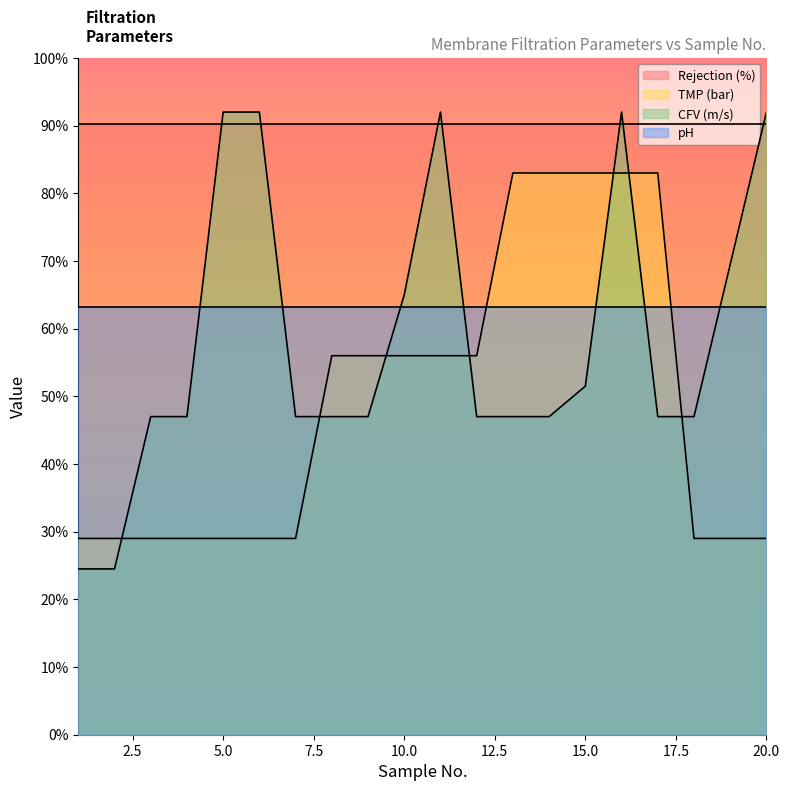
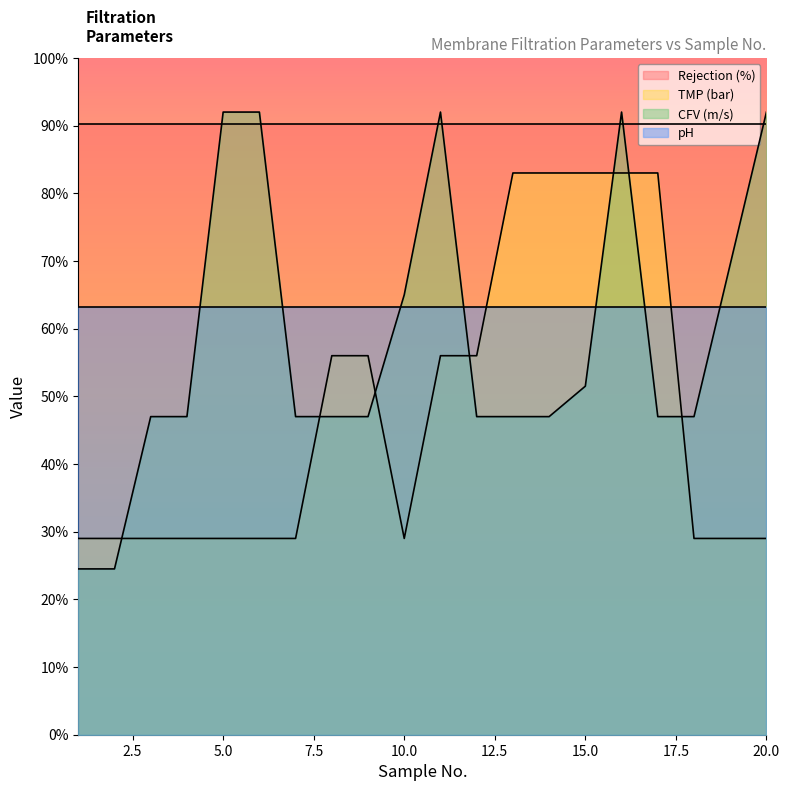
TMP (bar), 10.0: 56% -> 29%
